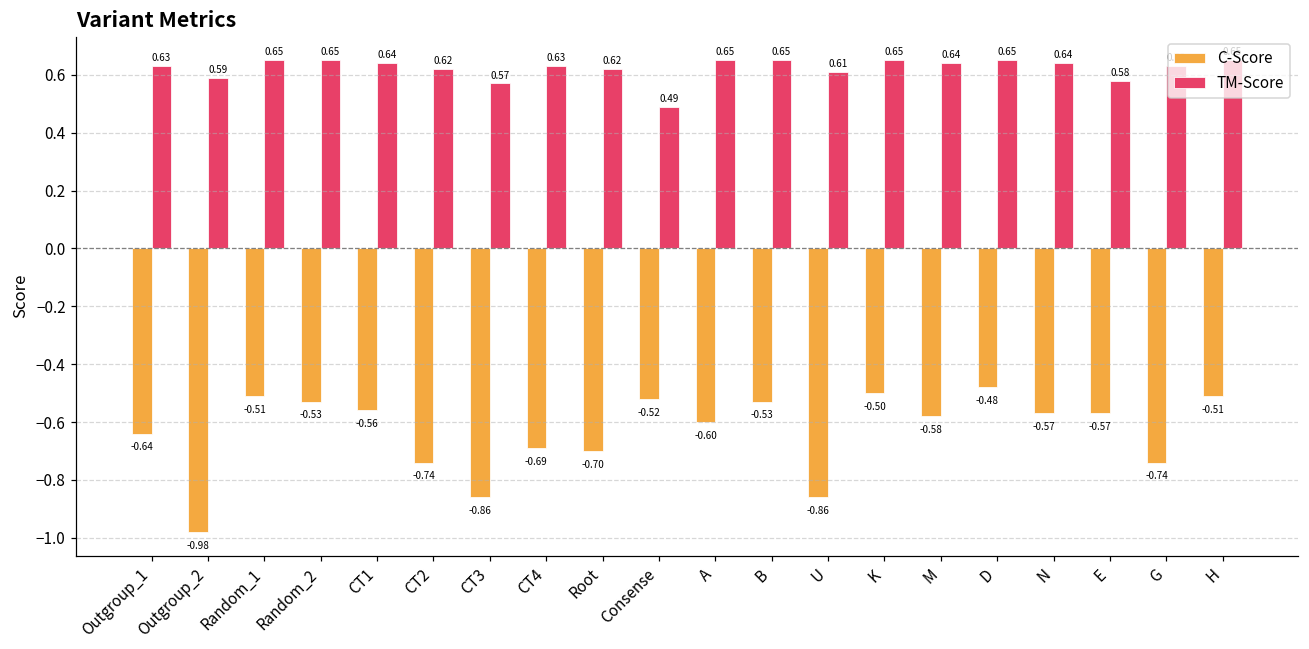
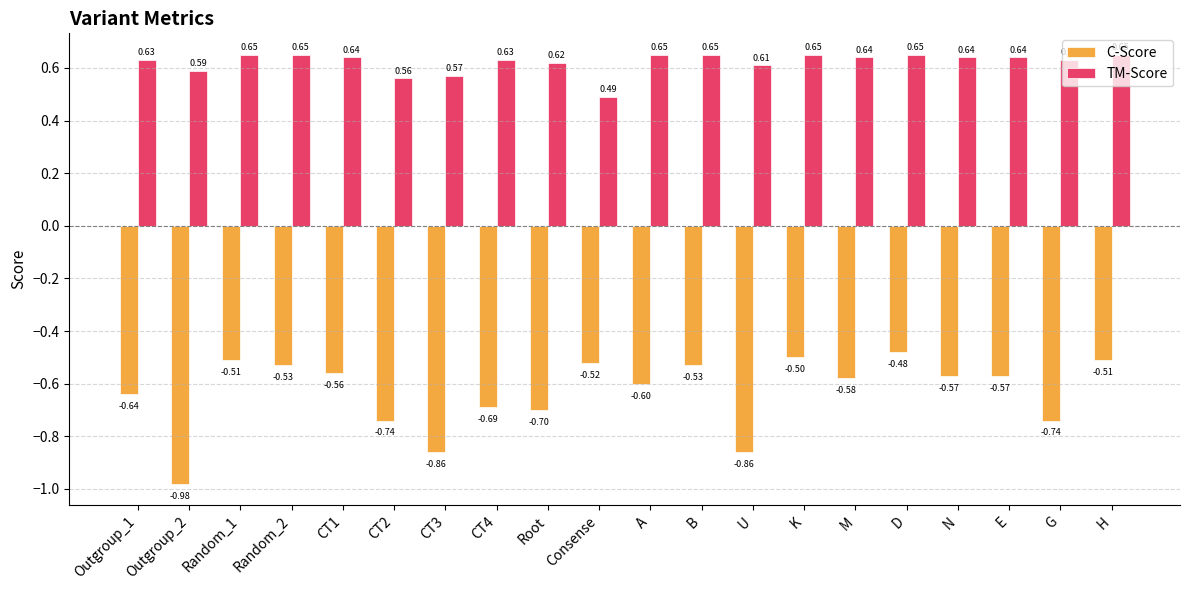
TM-Score, CT2: 0.62 -> 0.56
TM-Score, E: 0.58 -> 0.64
